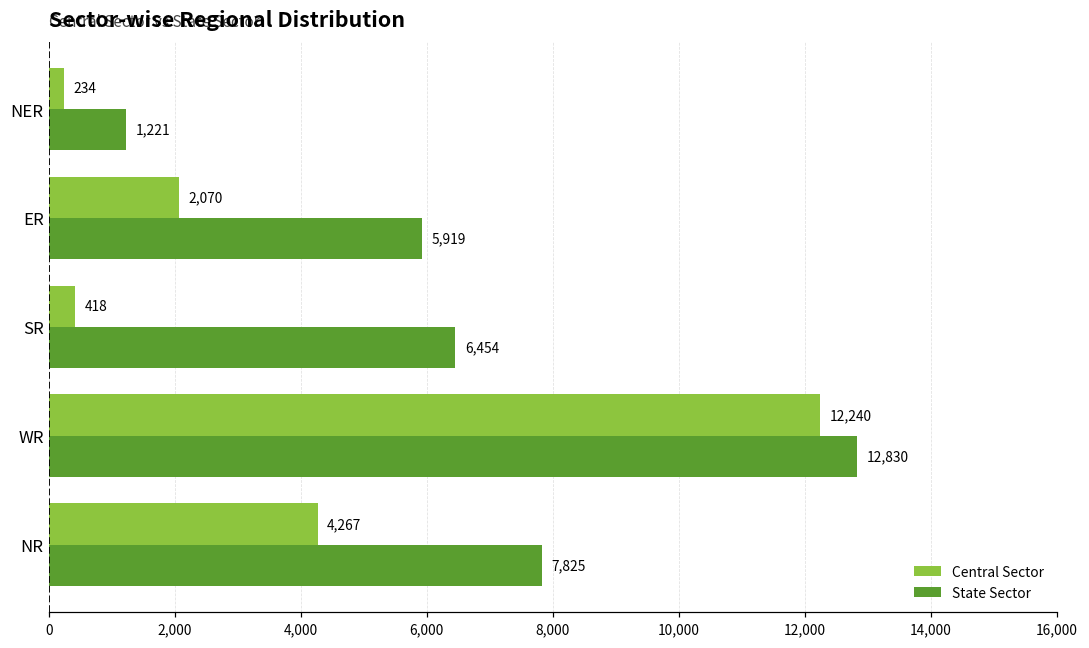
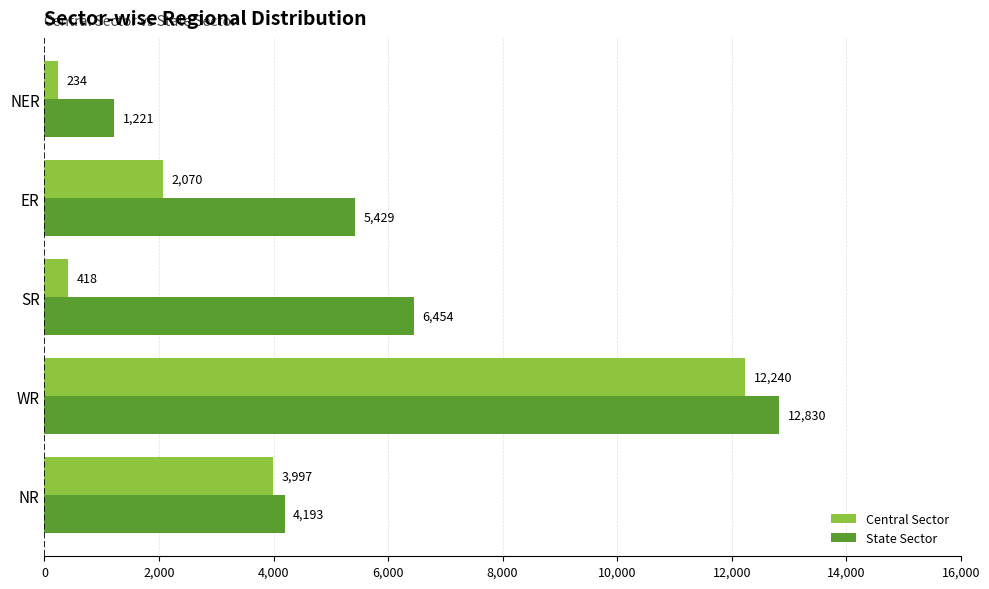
State Sector, ER: 5,919 -> 5,429
Central Sector, NR: 4,267 -> 3,997
State Sector, NR: 7,825 -> 4,193
